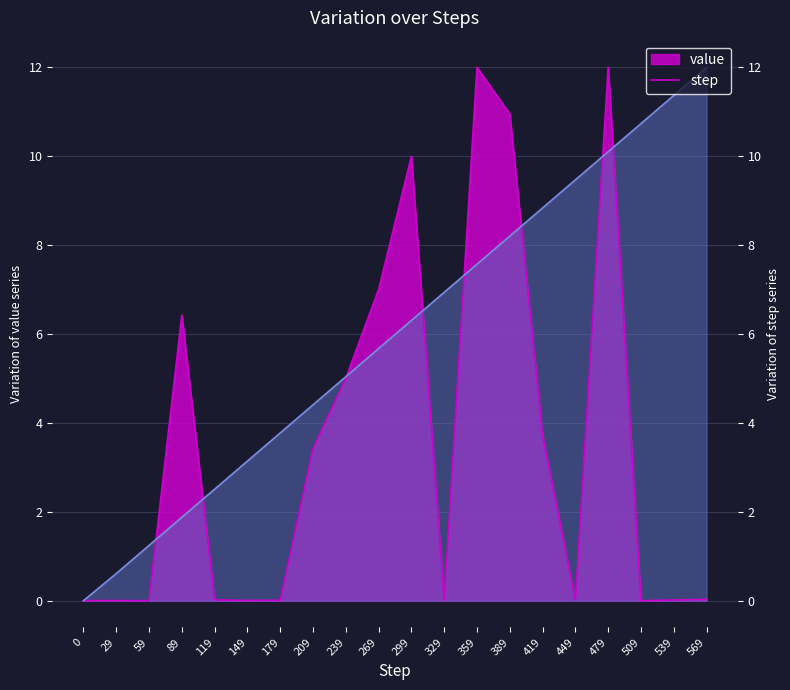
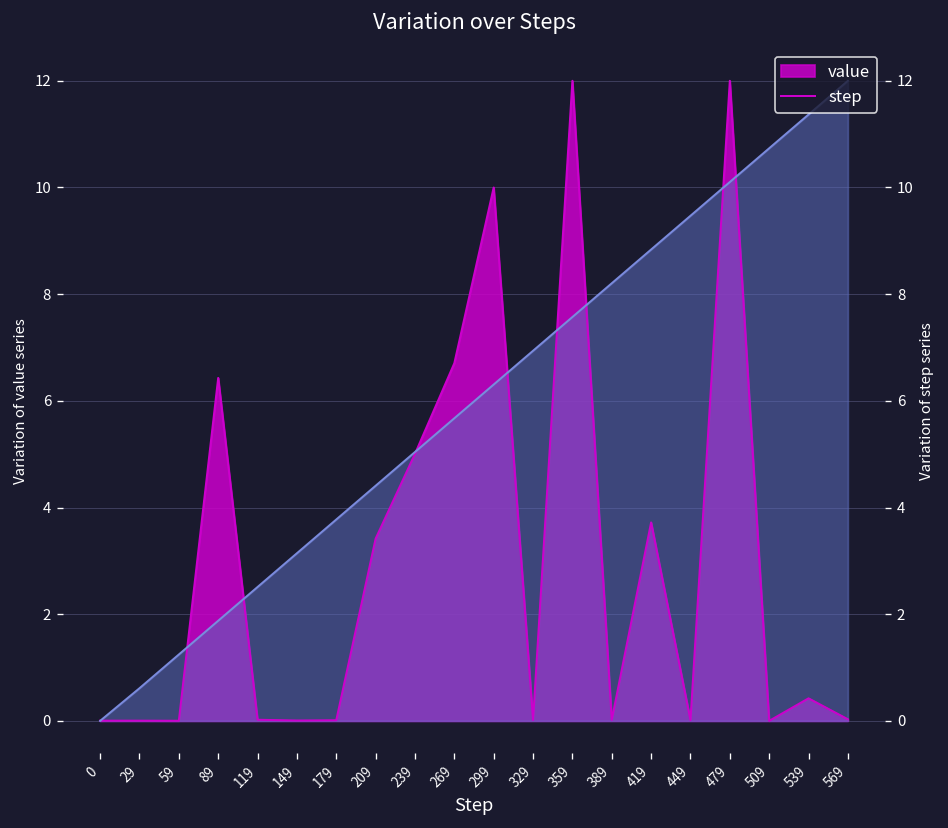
value, 269: 7.0 -> 6.7
value, 389: 11.0 -> 0.0
value, 539: 0.0 -> 0.4
